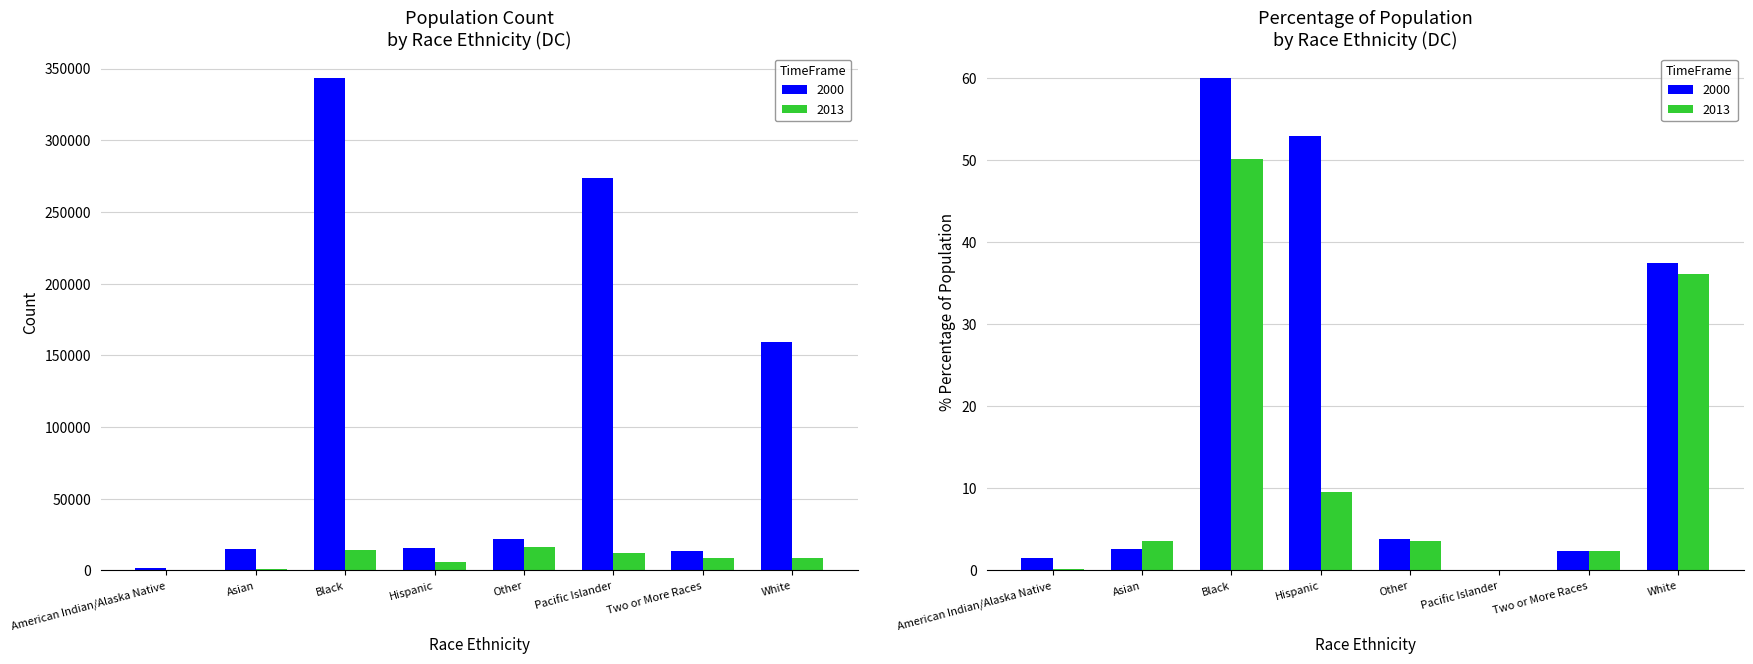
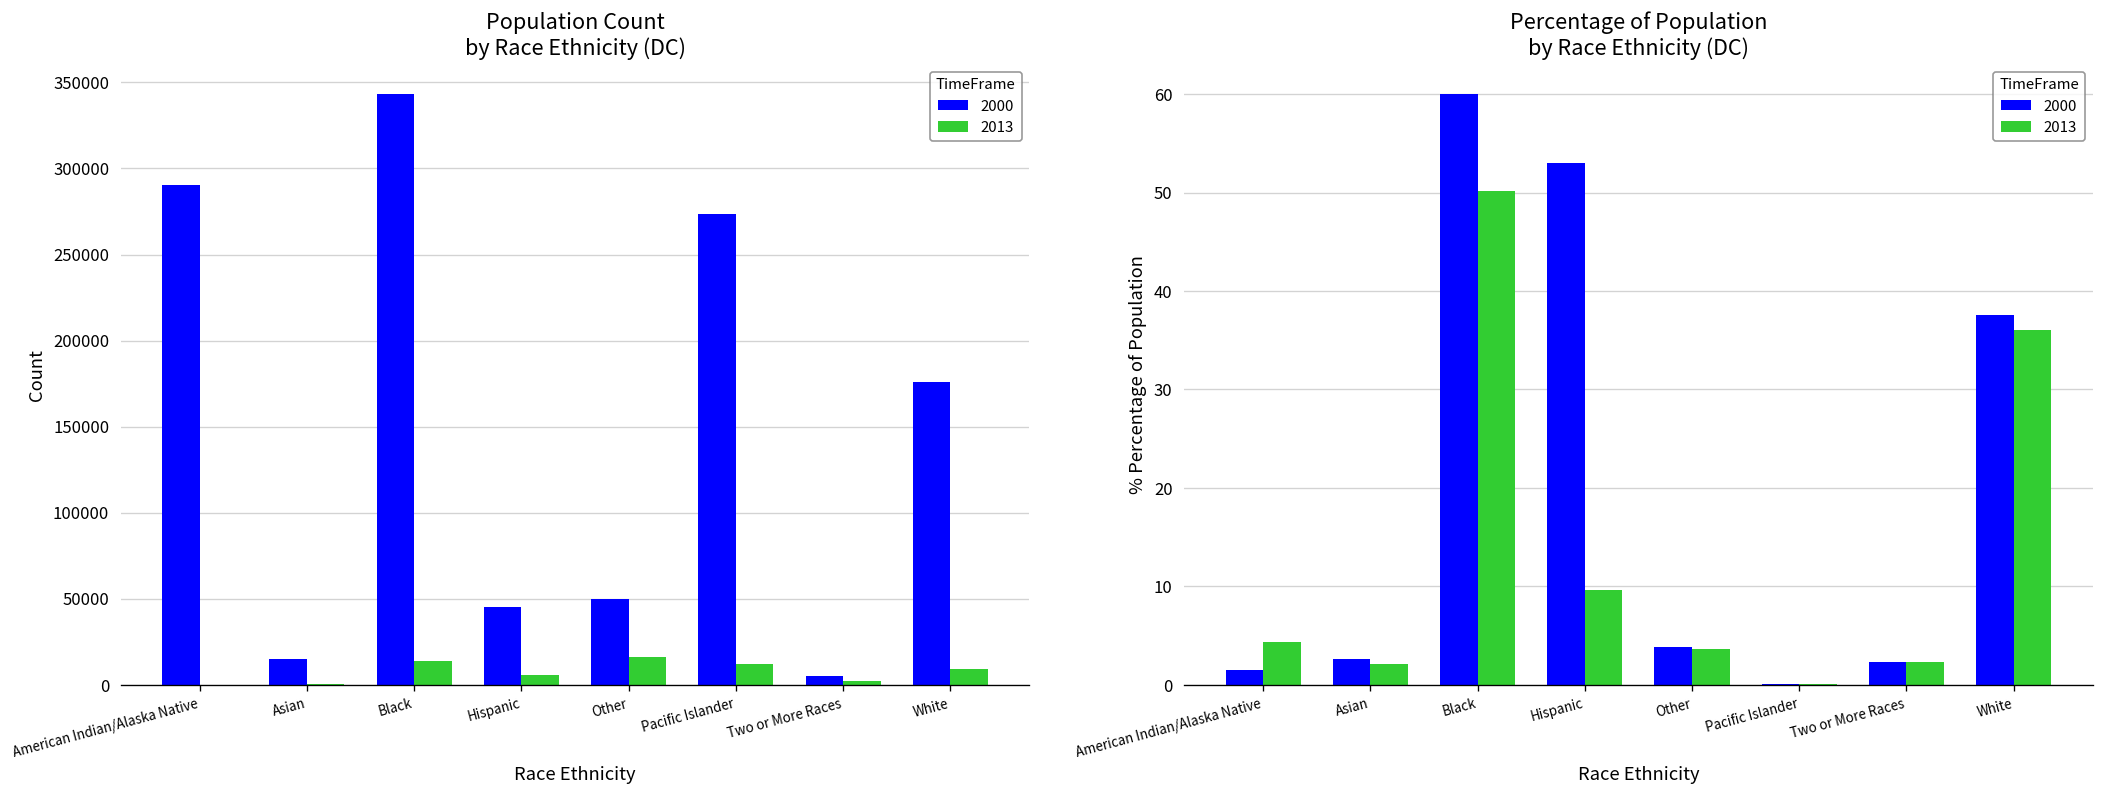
Population Count by Race Ethnicity (DC), 2000, American Indian/Alaska Native: 2000 -> 290000
Population Count by Race Ethnicity (DC), 2000, Hispanic: 15000 -> 45000
Population Count by Race Ethnicity (DC), 2000, Other: 22000 -> 50000
Population Count by Race Ethnicity (DC), 2000, Two or More Races: 13000 -> 5000
Population Count by Race Ethnicity (DC), 2013, Two or More Races: 9000 -> 2000
Population Count by Race Ethnicity (DC), 2000, White: 159000 -> 176000
Percentage of Population by Race Ethnicity (DC), 2013, American Indian/Alaska Native: 0 -> 4
Percentage of Population by Race Ethnicity (DC), 2013, Asian: 4 -> 2
